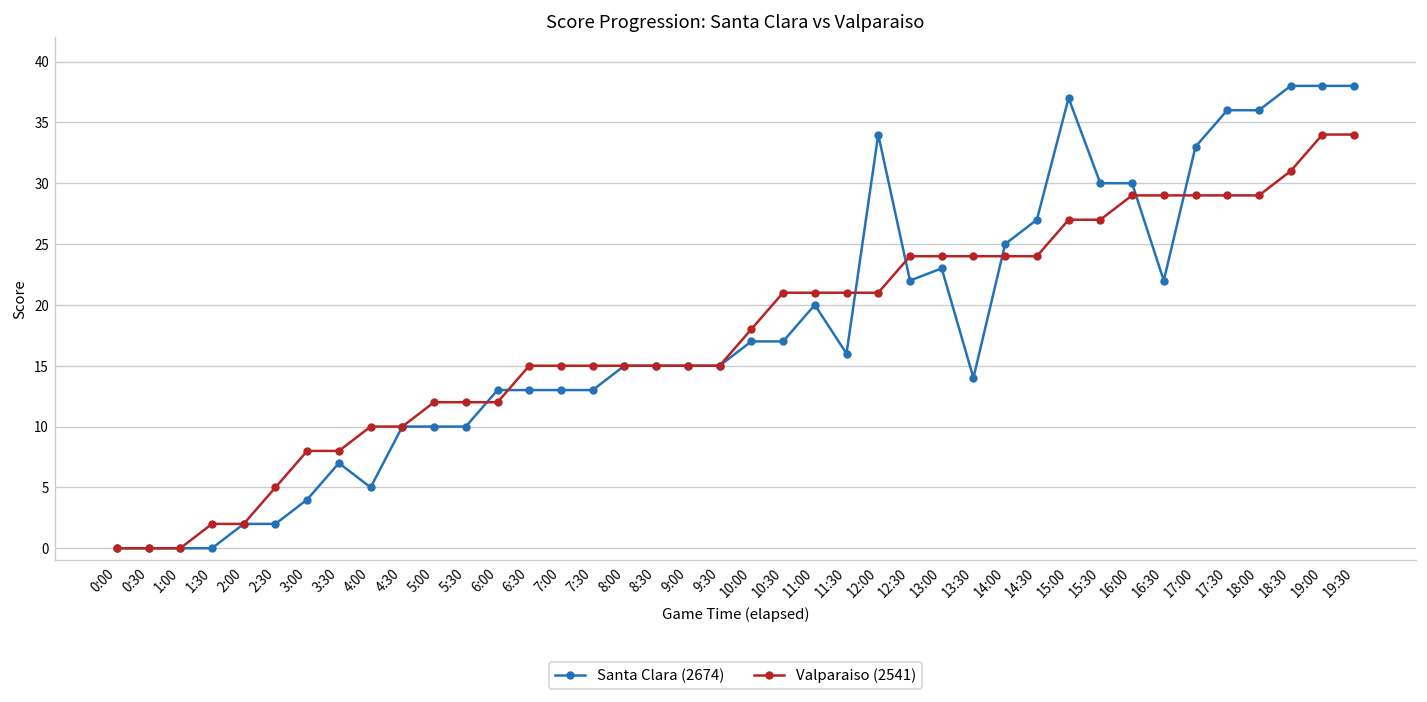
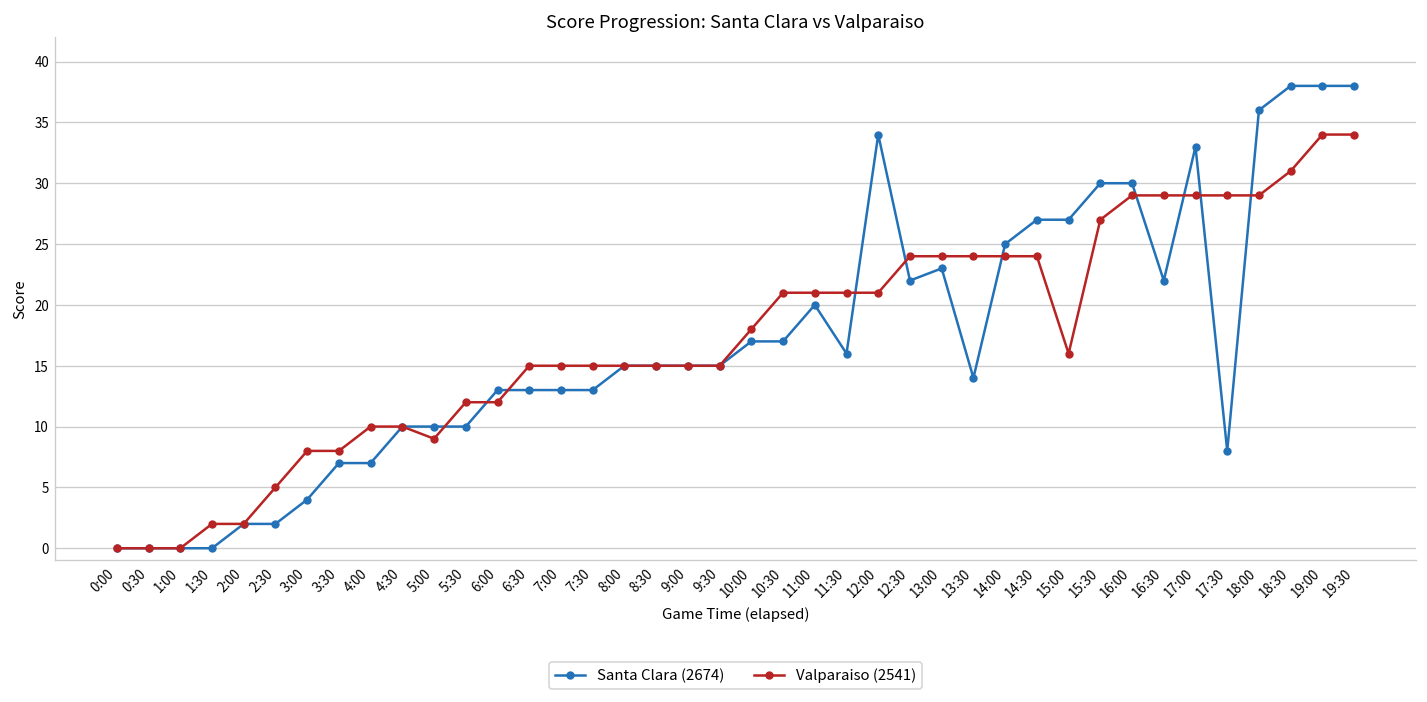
Santa Clara (2674), 4:00: 5 -> 7
Valparaiso (2541), 5:00: 12 -> 9
Santa Clara (2674), 15:00: 37 -> 27
Valparaiso (2541), 15:00: 27 -> 16
Santa Clara (2674), 17:30: 36 -> 8
